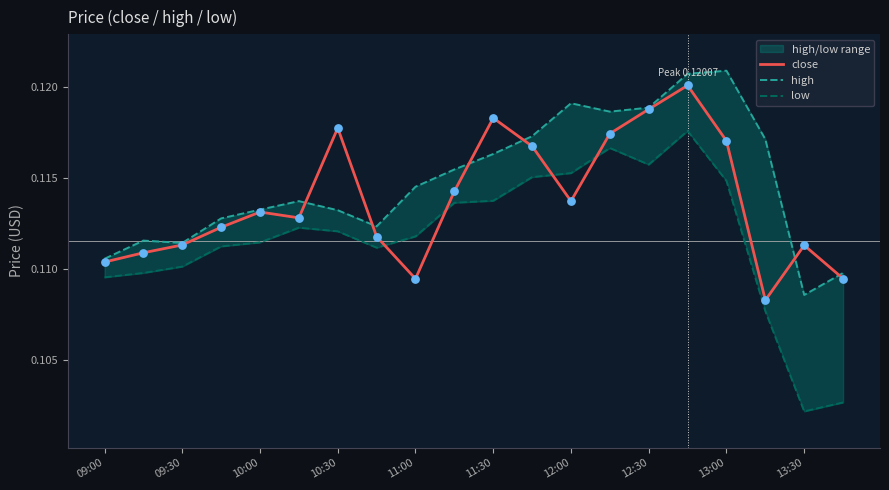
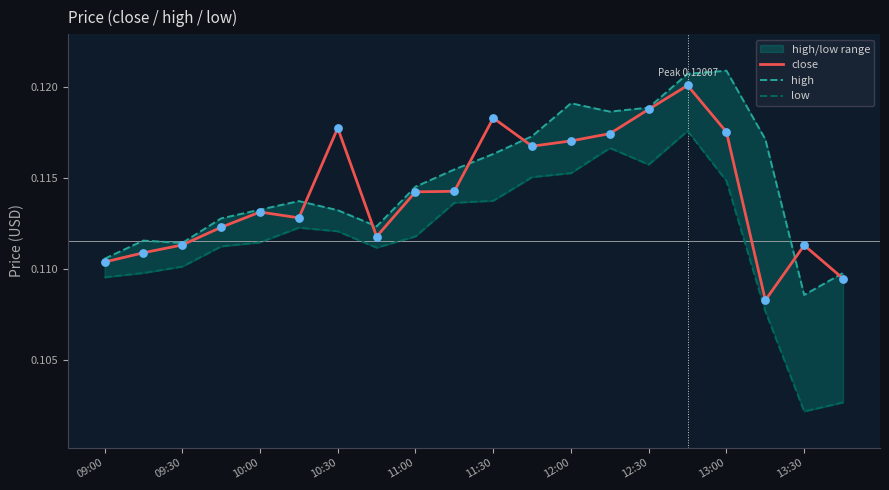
close, 11:00: 0.1094 -> 0.1142
close, 12:00: 0.1137 -> 0.1170
close, 13:00: 0.1170 -> 0.1175
